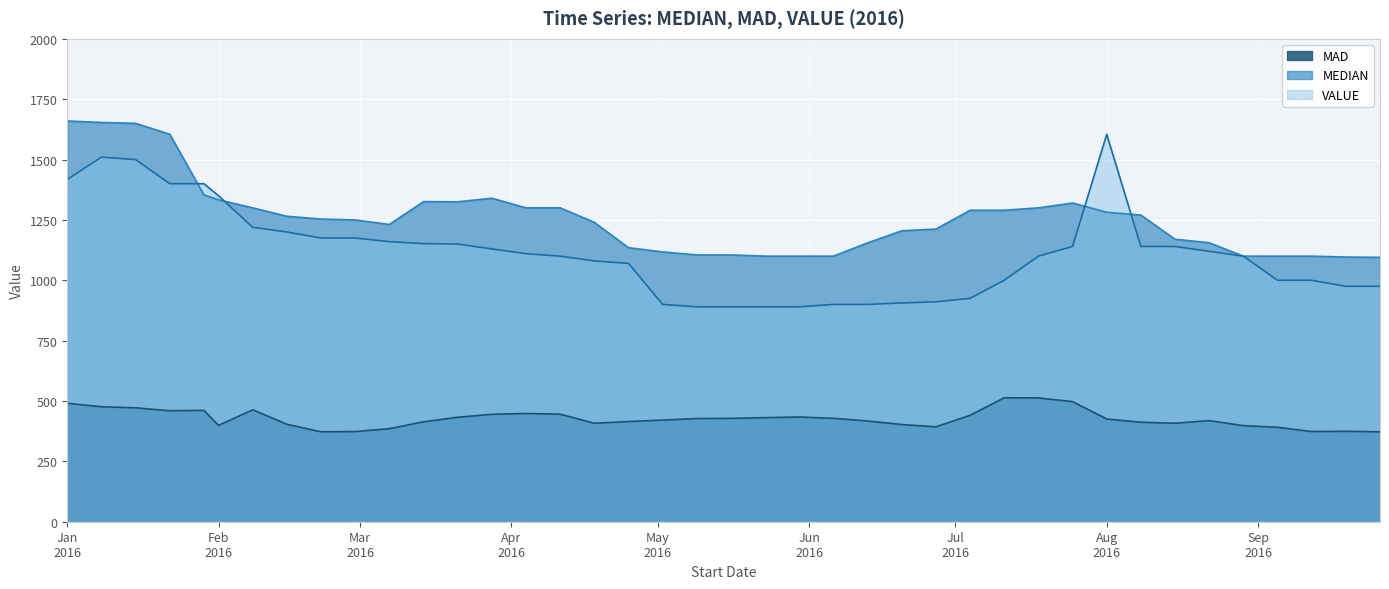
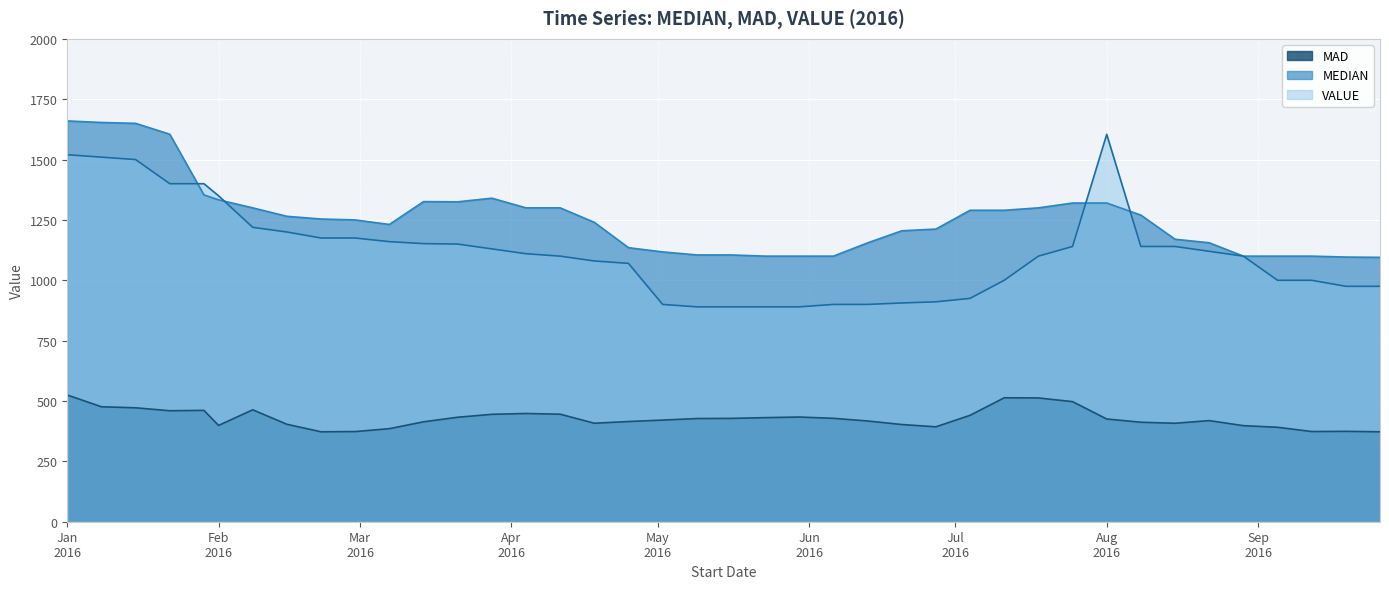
MAD, Jan 2016: 490 -> 520
VALUE, Jan 2016: 1420 -> 1520
MEDIAN, Aug 2016: 1280 -> 1320
